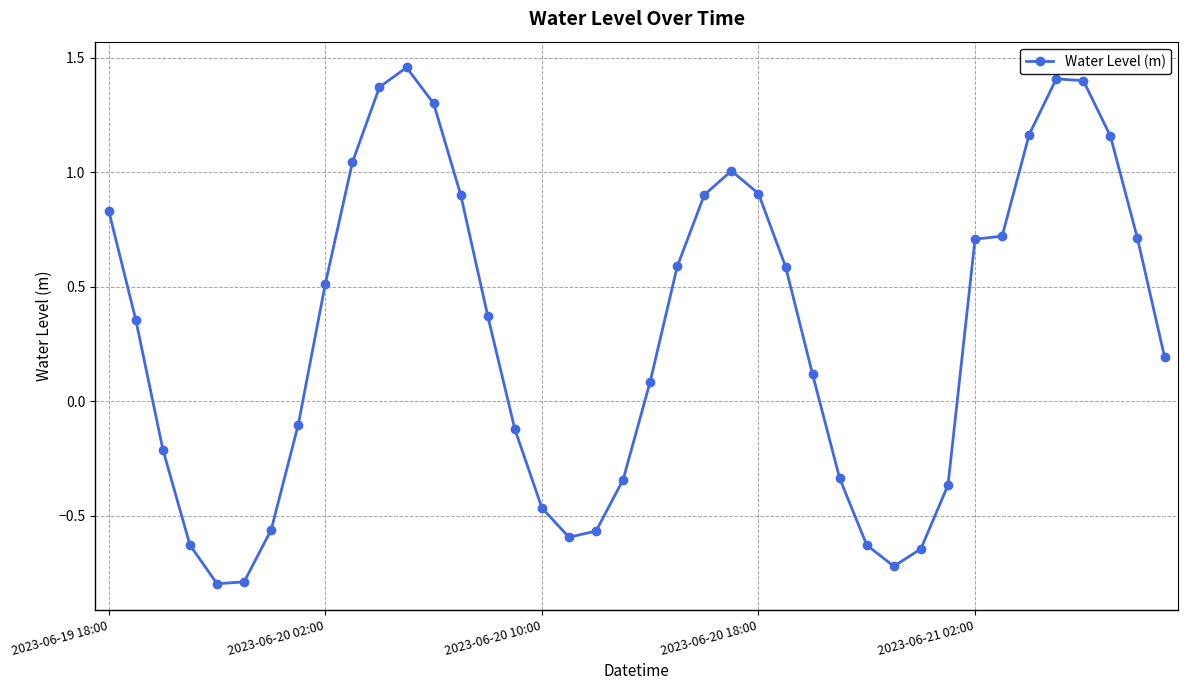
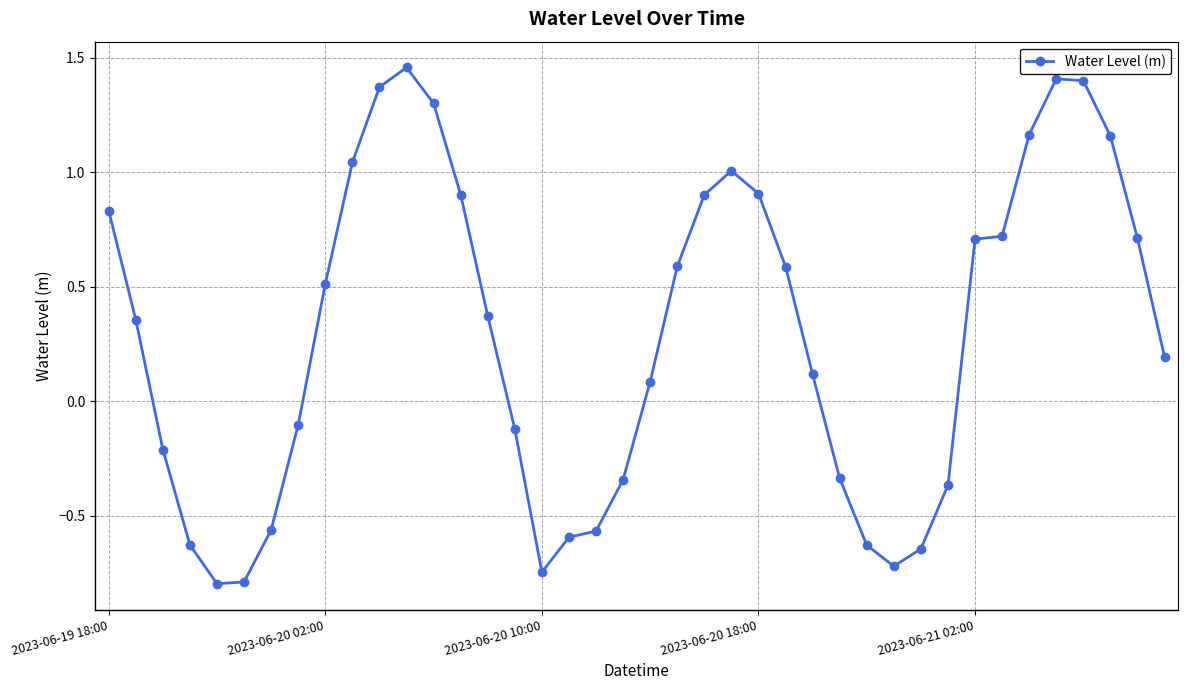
2023-06-20 10:00: -0.47 -> -0.75
